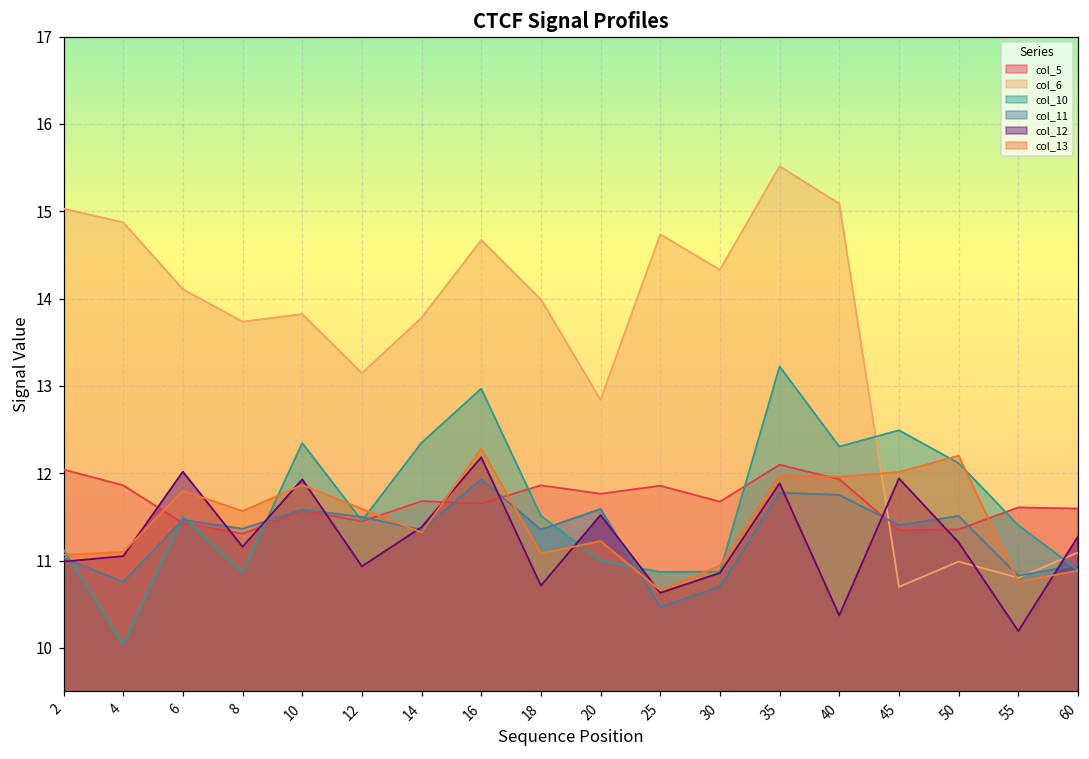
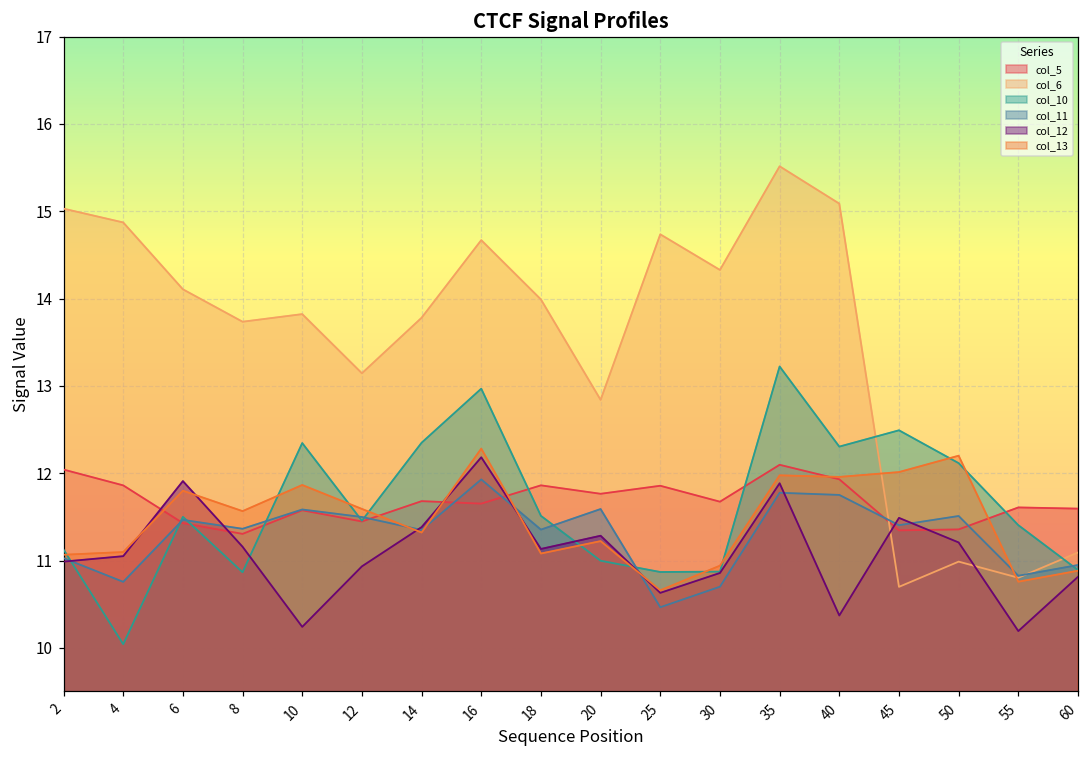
col_12, 6: 12.0 -> 11.9
col_12, 10: 11.9 -> 10.2
col_12, 18: 10.7 -> 11.1
col_12, 20: 11.5 -> 11.3
col_12, 45: 11.9 -> 11.5
col_12, 60: 11.3 -> 10.8
